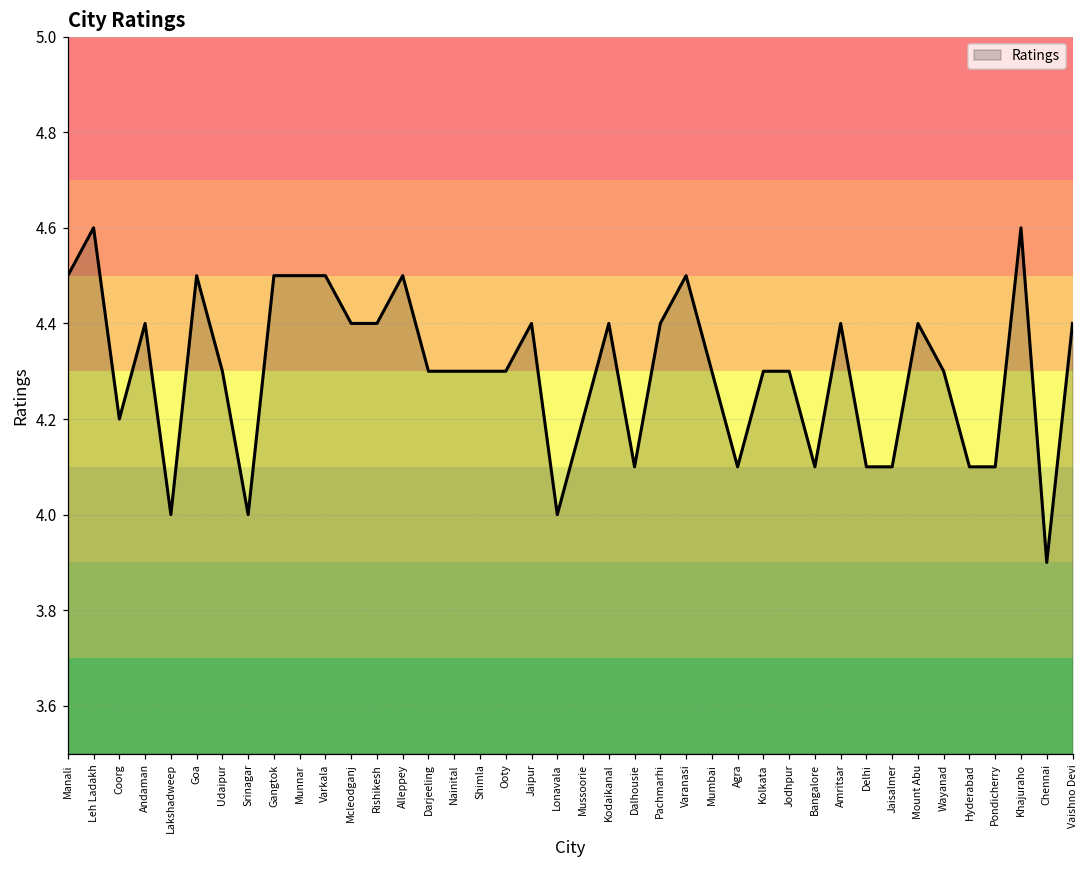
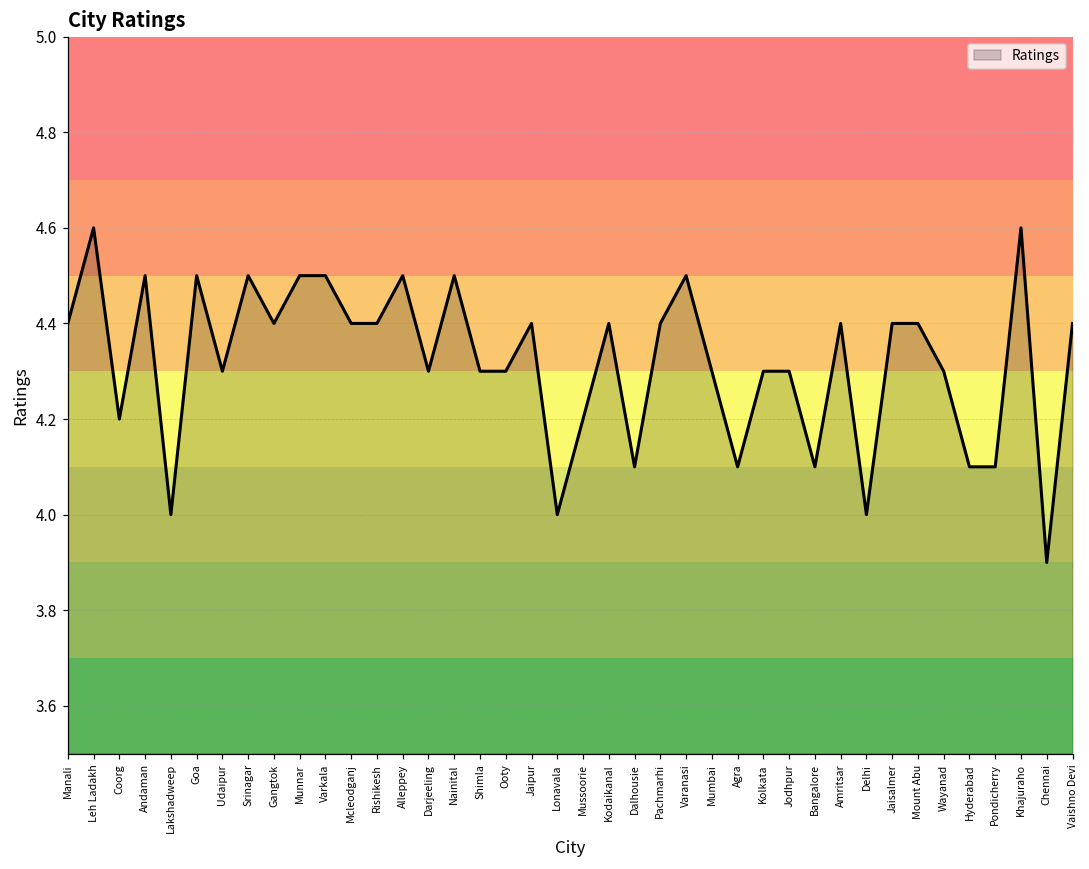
Manali: 4.5 -> 4.4
Andaman: 4.4 -> 4.5
Srinagar: 4.0 -> 4.5
Gangtok: 4.5 -> 4.4
Nainital: 4.3 -> 4.5
Delhi: 4.1 -> 4.0
Jaisalmer: 4.1 -> 4.4
